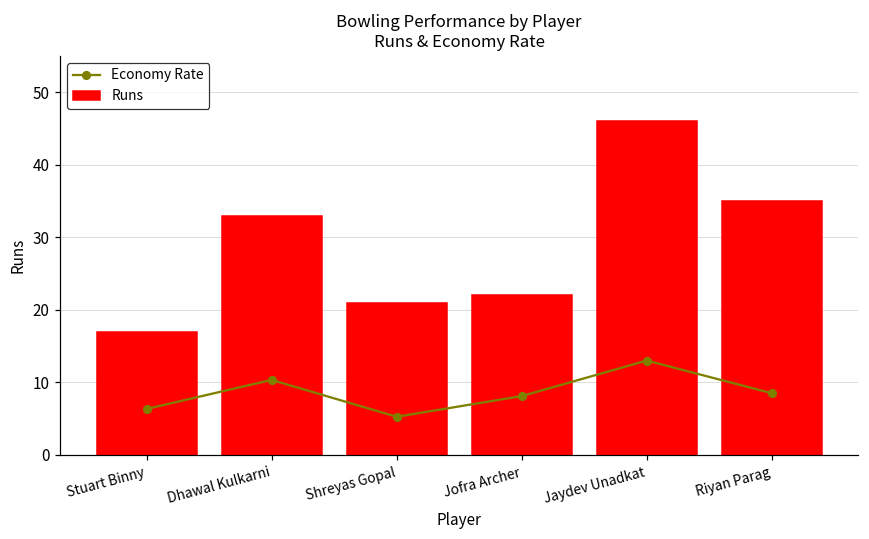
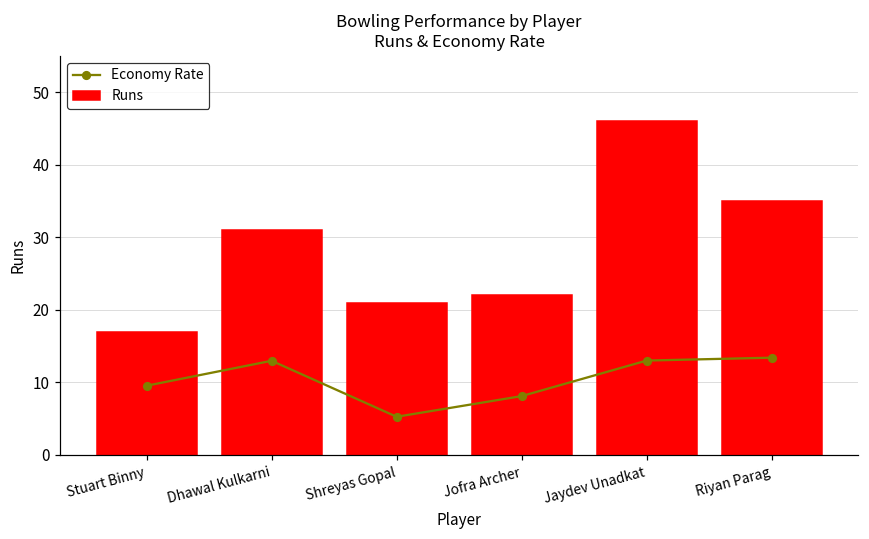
Economy Rate, Stuart Binny: 6 -> 10
Economy Rate, Dhawal Kulkarni: 10 -> 13
Runs, Dhawal Kulkarni: 33 -> 31
Economy Rate, Riyan Parag: 9 -> 13
